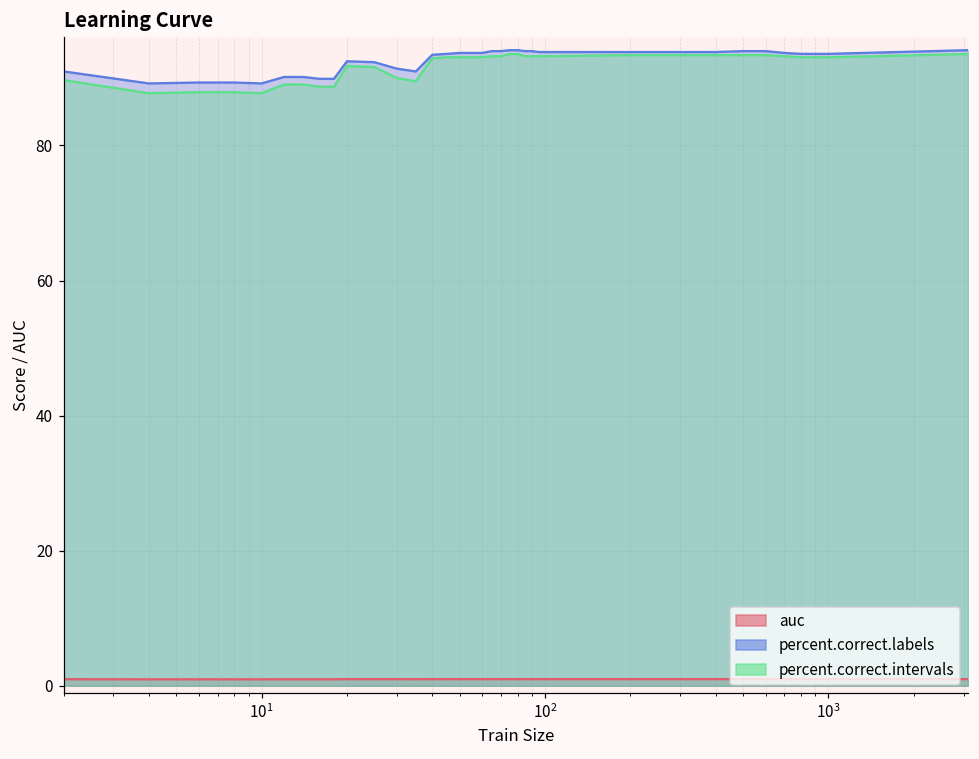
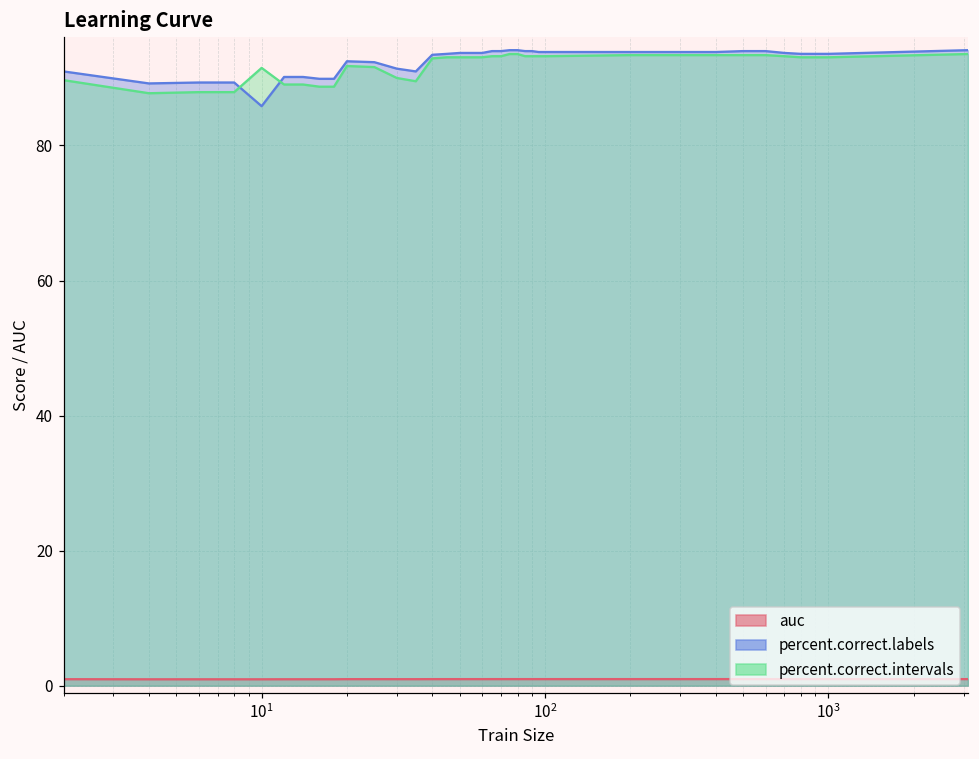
percent.correct.labels, 10^1: 89 -> 86
percent.correct.intervals, 10^1: 88 -> 91
